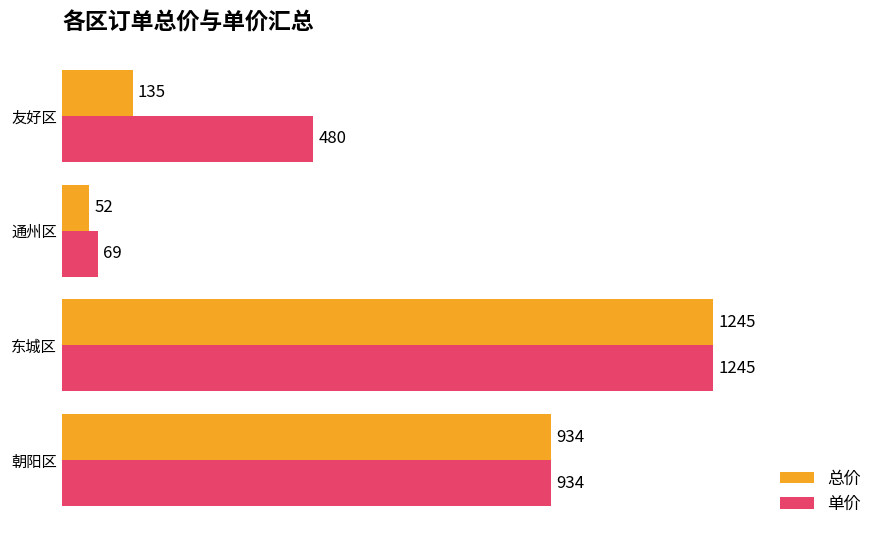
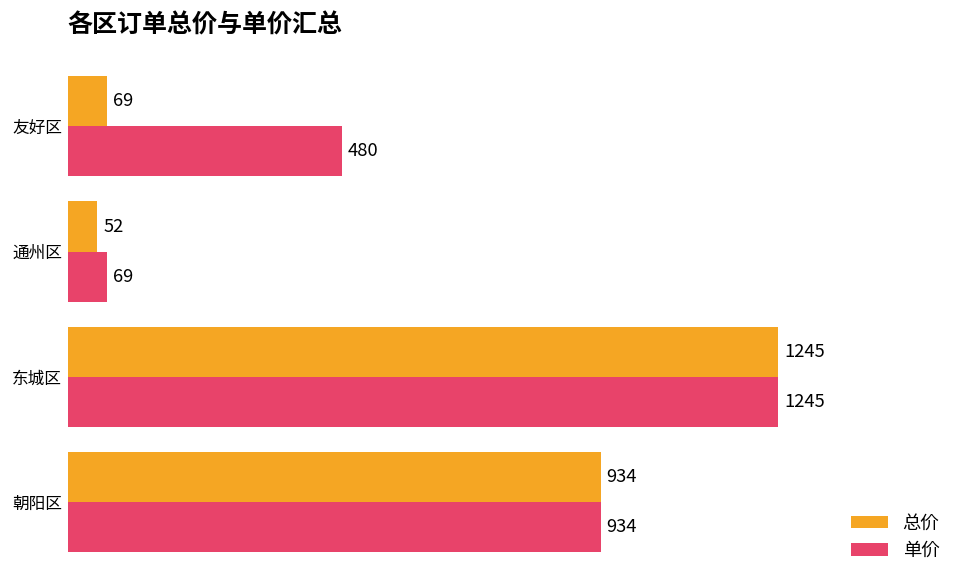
总价, 友好区: 135 -> 69
